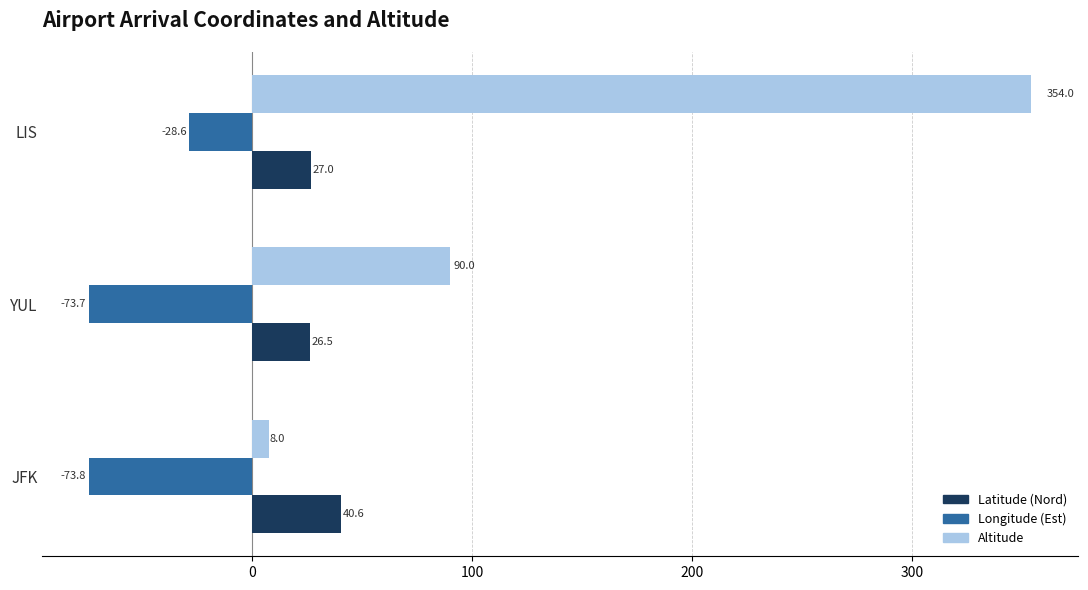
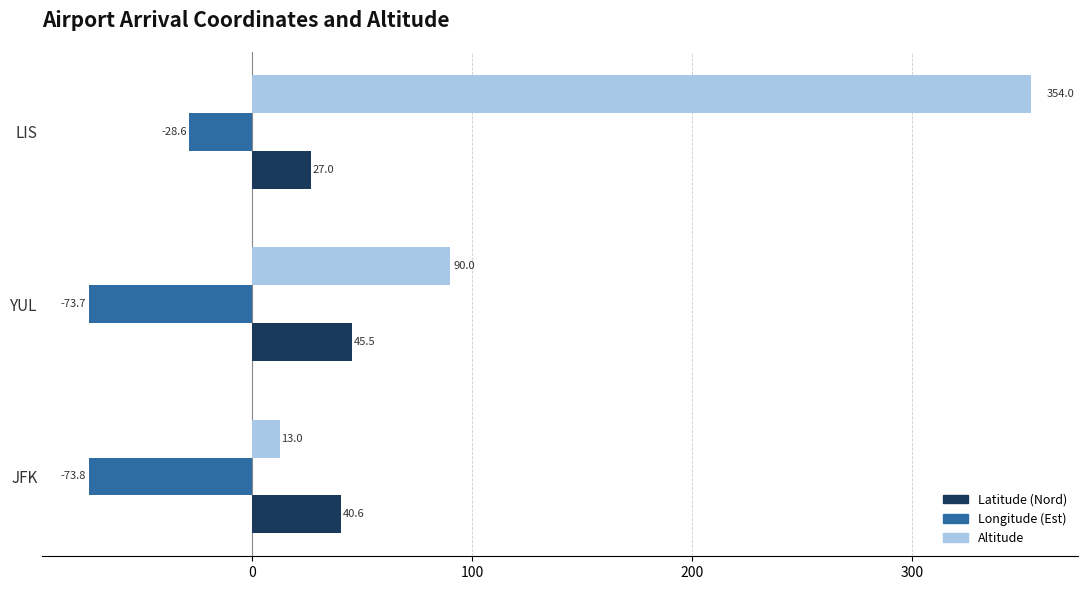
Latitude (Nord), YUL: 26.5 -> 45.5
Altitude, JFK: 8.0 -> 13.0
